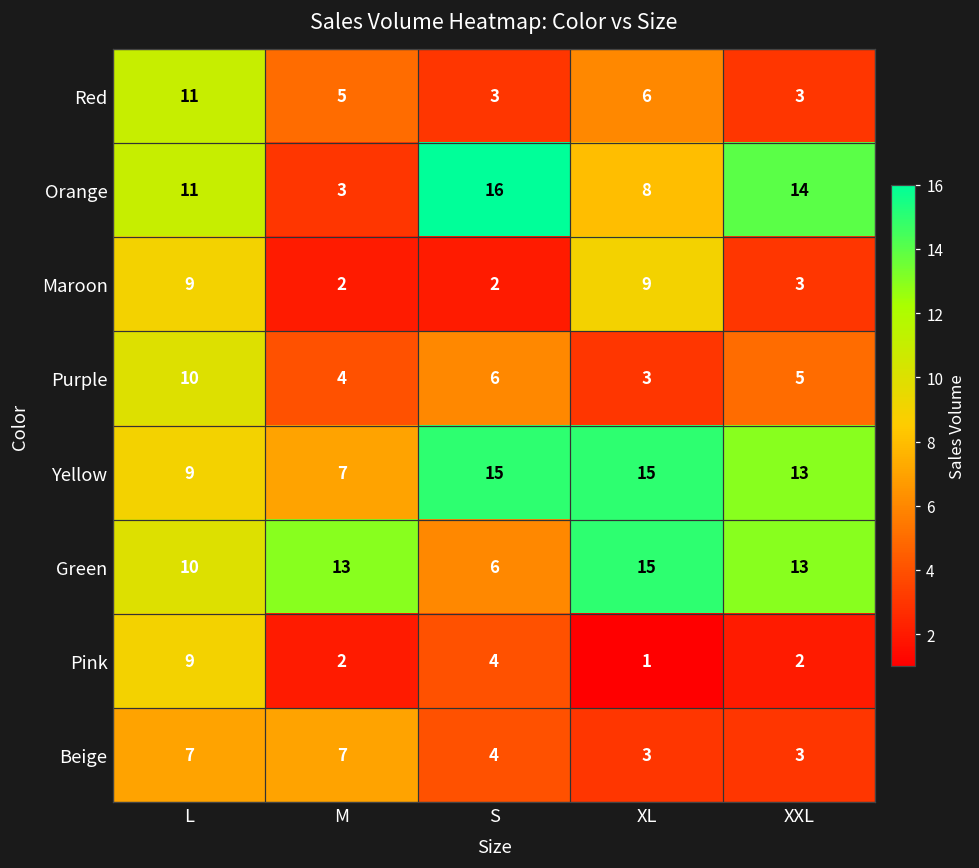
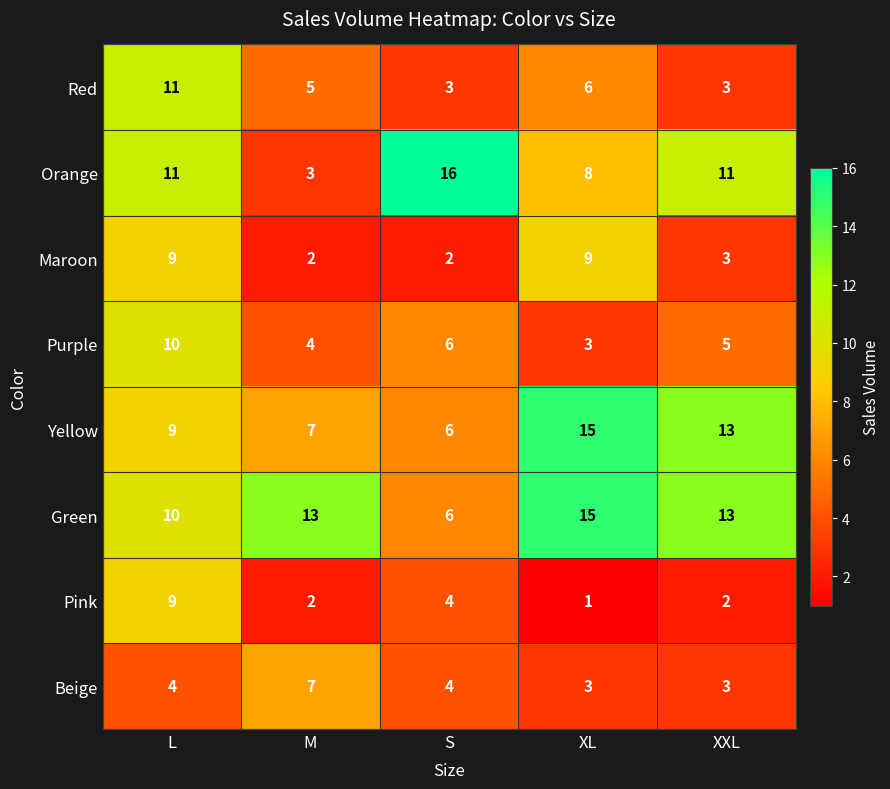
Orange, XXL: 14 -> 11
Yellow, S: 15 -> 6
Beige, L: 7 -> 4
